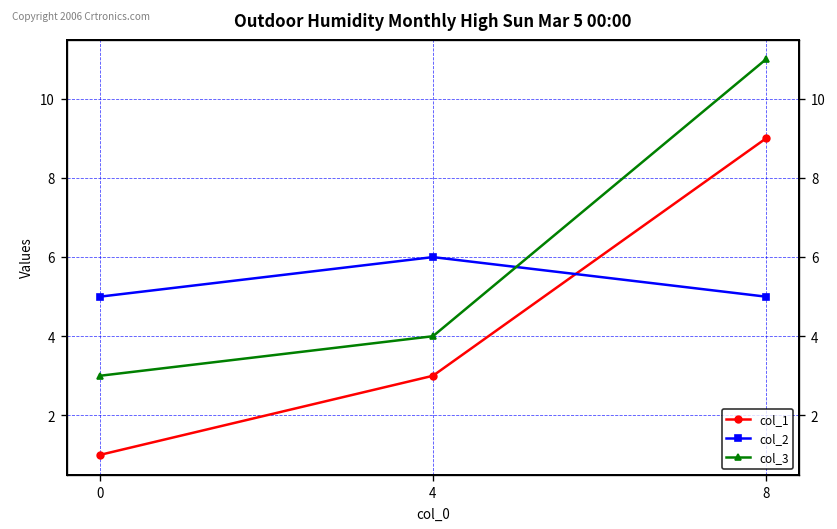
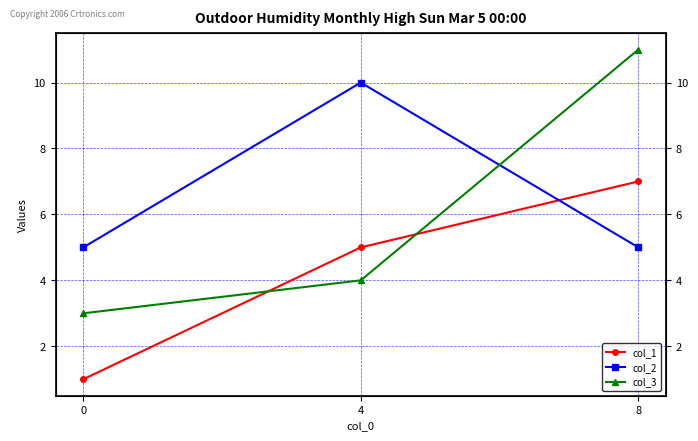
col_1, 4: 3 -> 5
col_2, 4: 6 -> 10
col_1, 8: 9 -> 7
